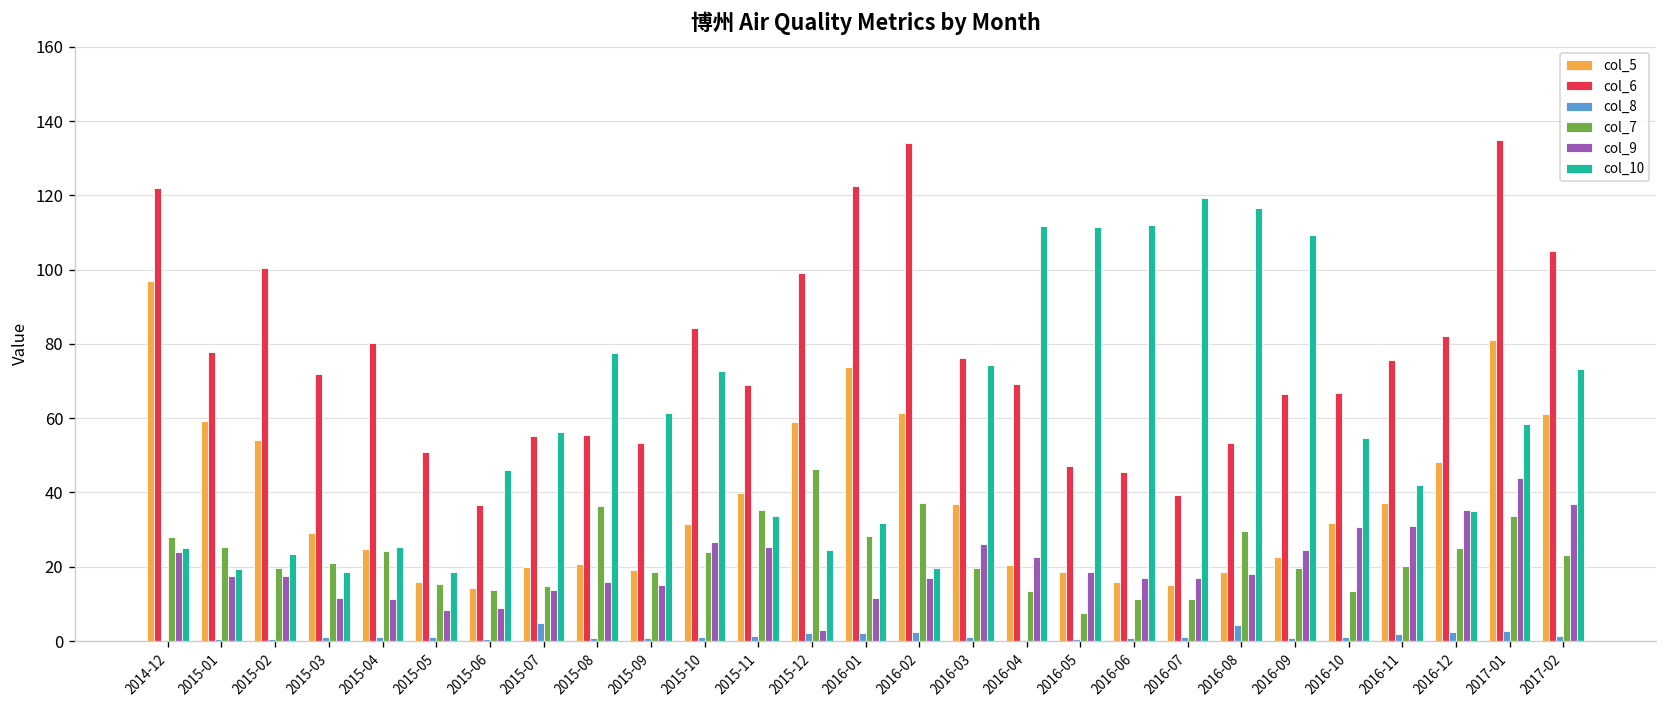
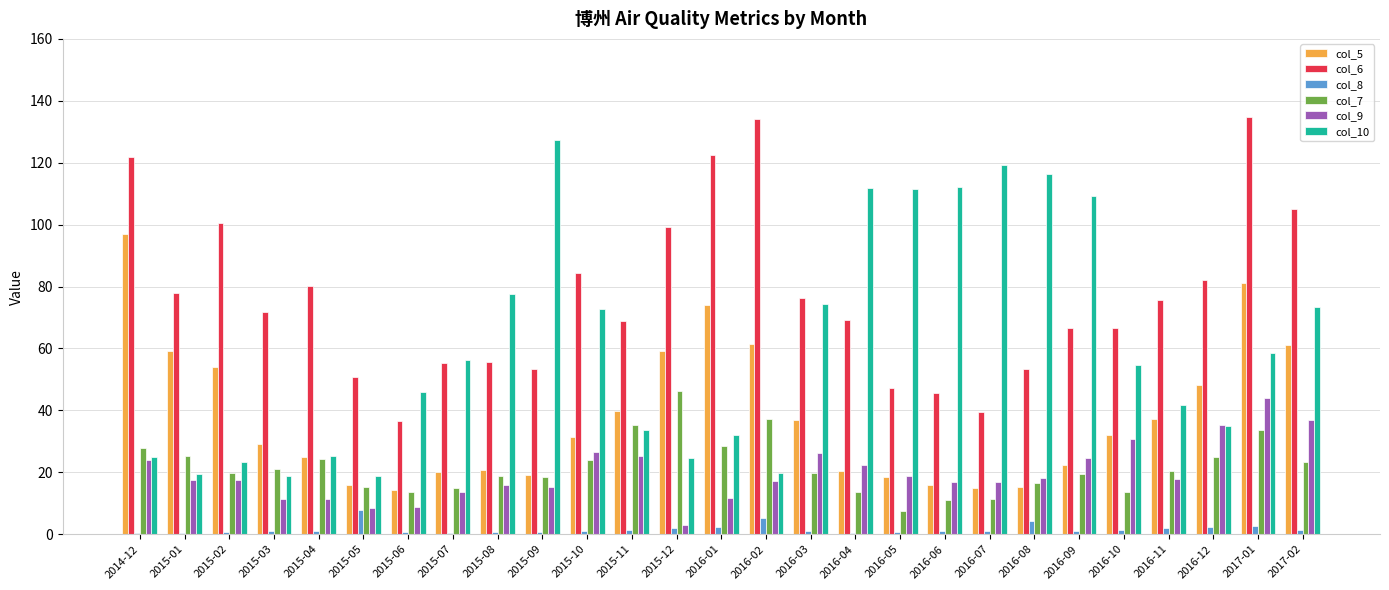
col_8, 2015-05: 1 -> 8
col_8, 2015-07: 5 -> 1
col_7, 2015-08: 36 -> 19
col_10, 2015-09: 61 -> 127
col_8, 2016-02: 2 -> 5
col_5, 2016-08: 19 -> 15
col_7, 2016-08: 30 -> 17
col_9, 2016-11: 31 -> 18
